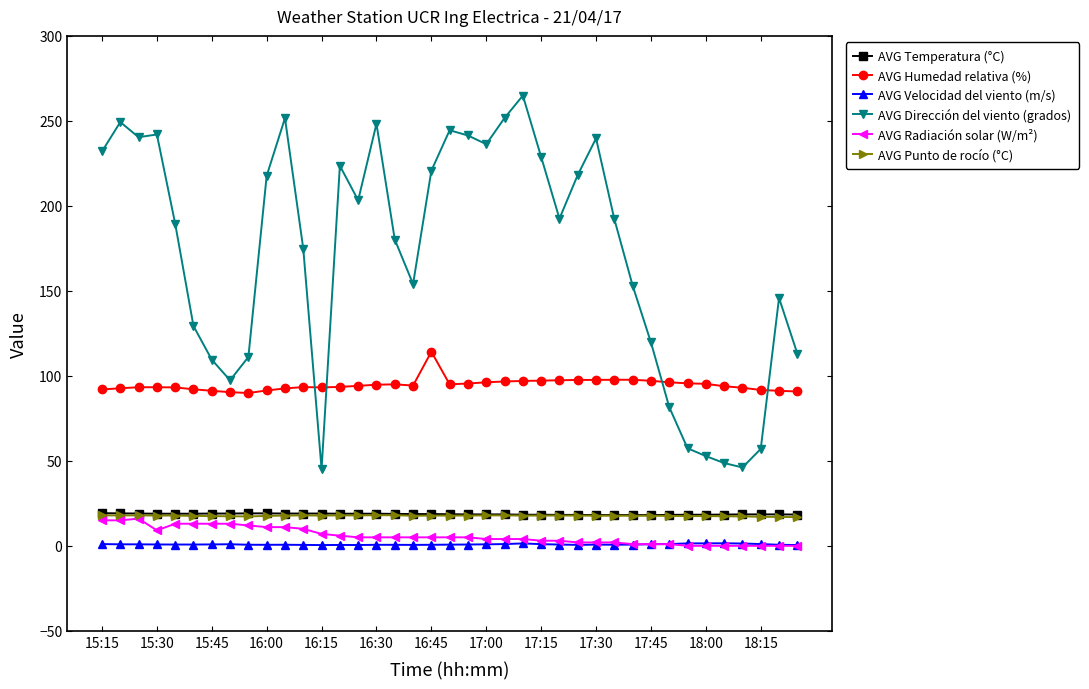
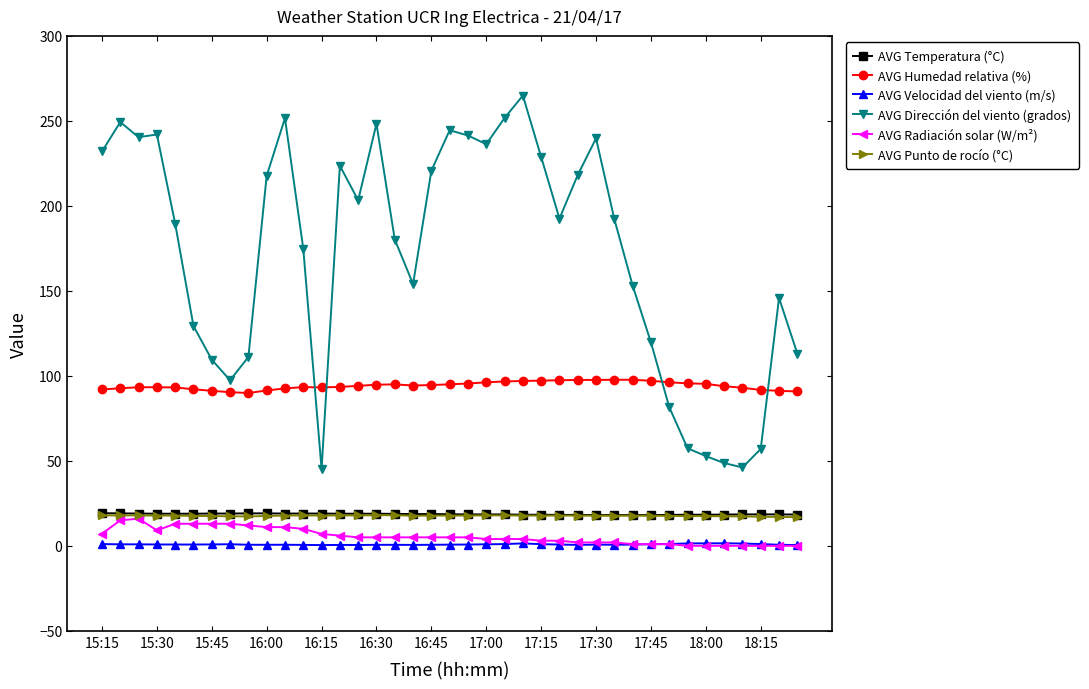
AVG Radiación solar (W/m²), 15:15: 15 -> 7
AVG Humedad relativa (%), 16:45: 114 -> 95
